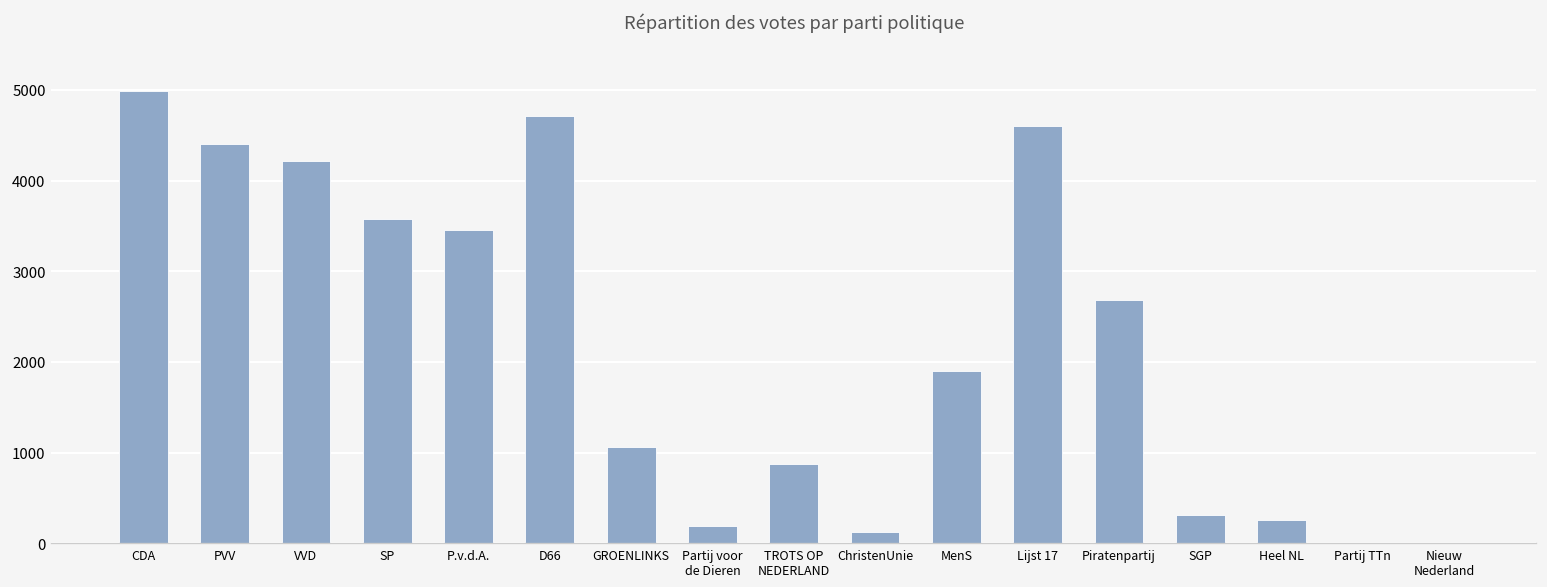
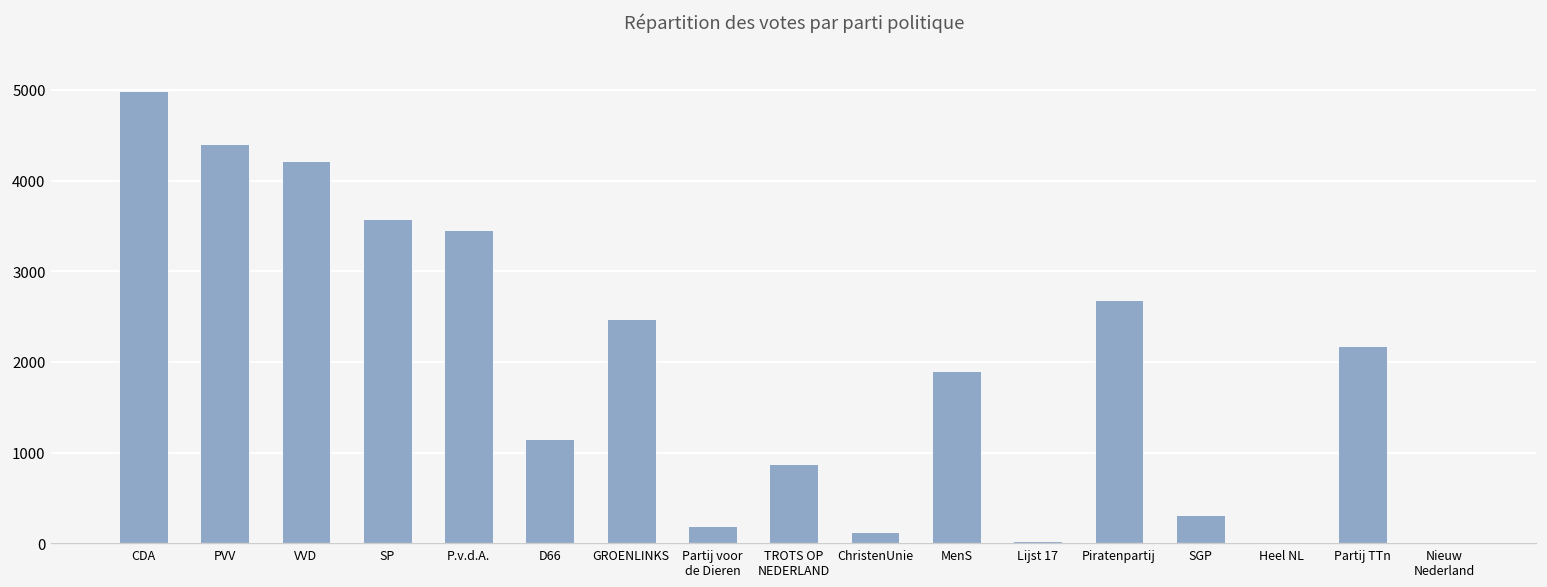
D66: 4700 -> 1200
GROENLINKS: 1100 -> 2500
Lijst 17: 4600 -> 0
Heel NL: 300 -> 0
Partij TTn: 0 -> 2200
